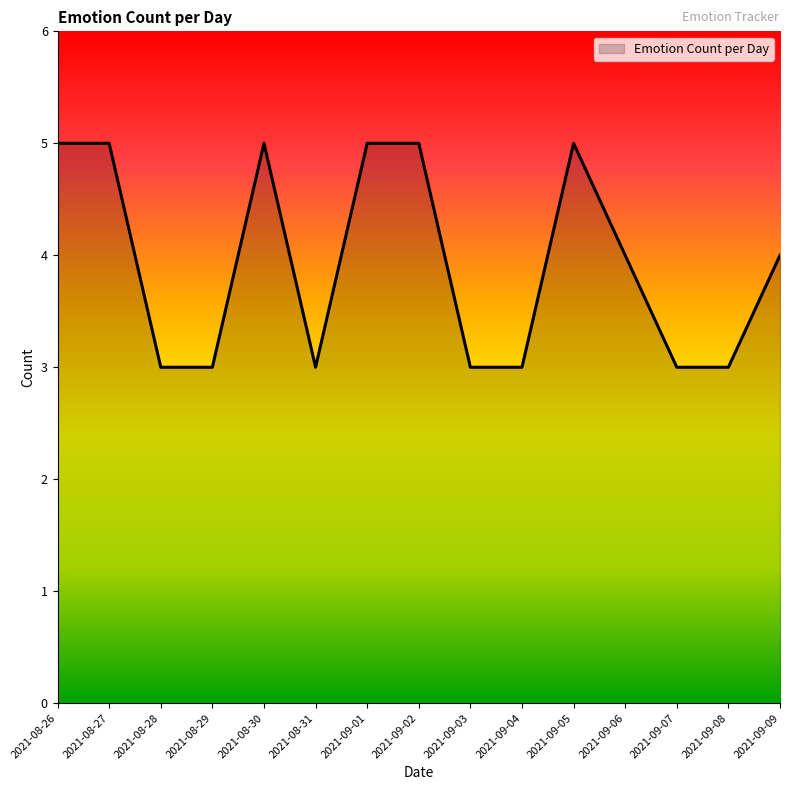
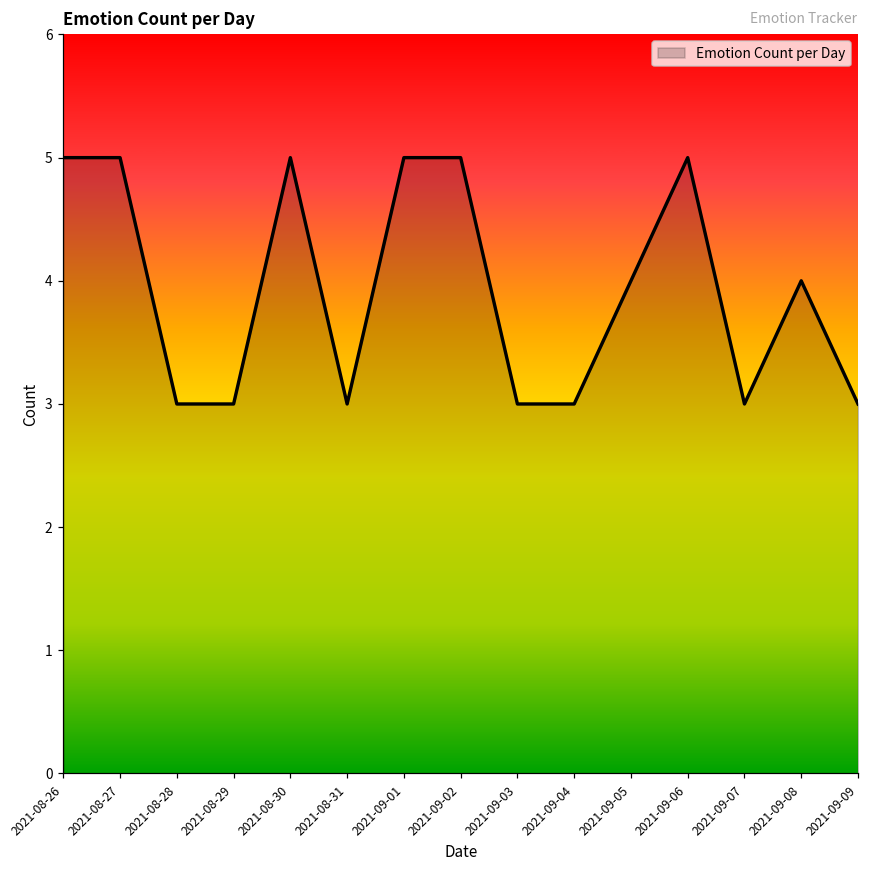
2021-09-05: 5 -> 4
2021-09-06: 4 -> 5
2021-09-08: 3 -> 4
2021-09-09: 4 -> 3
